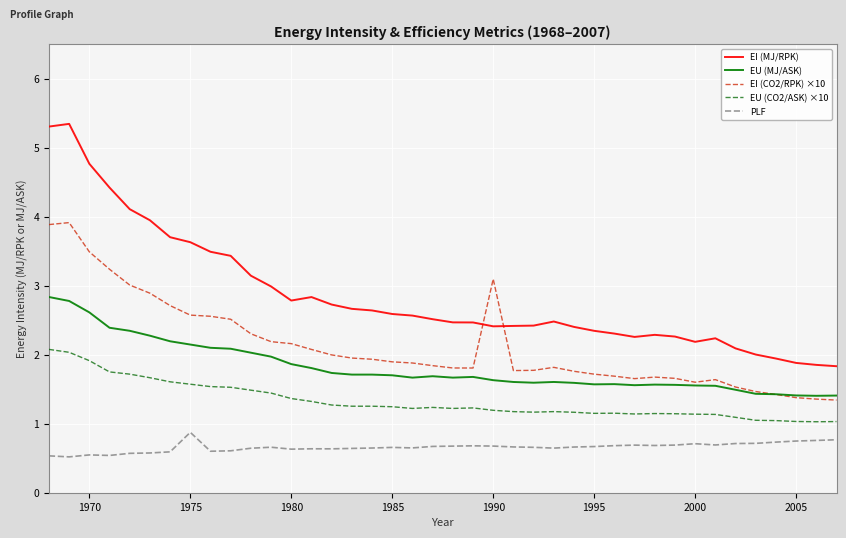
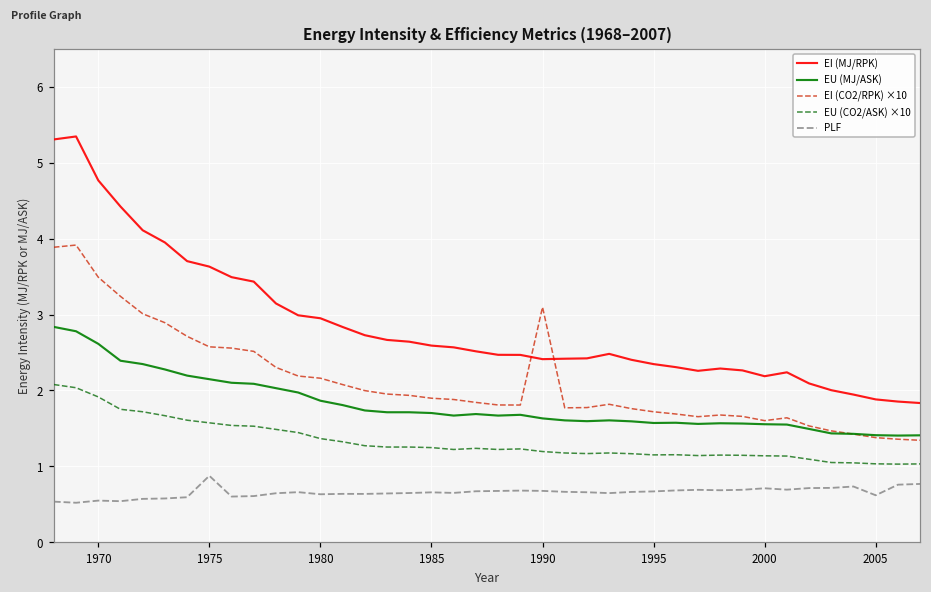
EI (MJ/RPK), 1980: 2.8 -> 3.0
PLF, 2005: 0.7 -> 0.6
